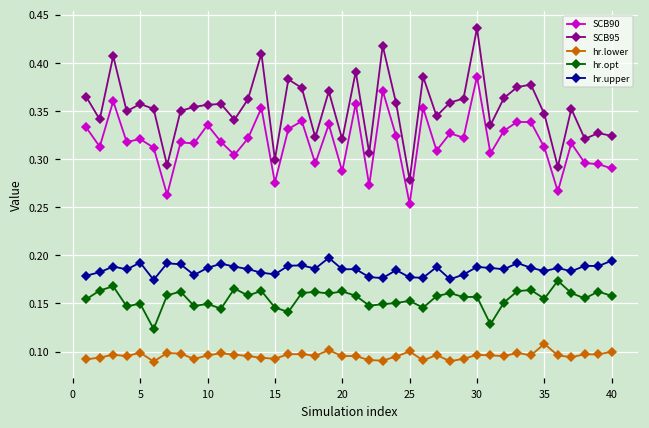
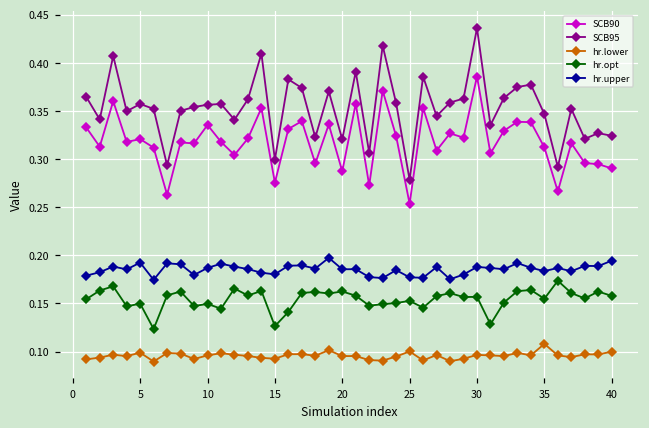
hr.opt, 15: 0.15 -> 0.13
